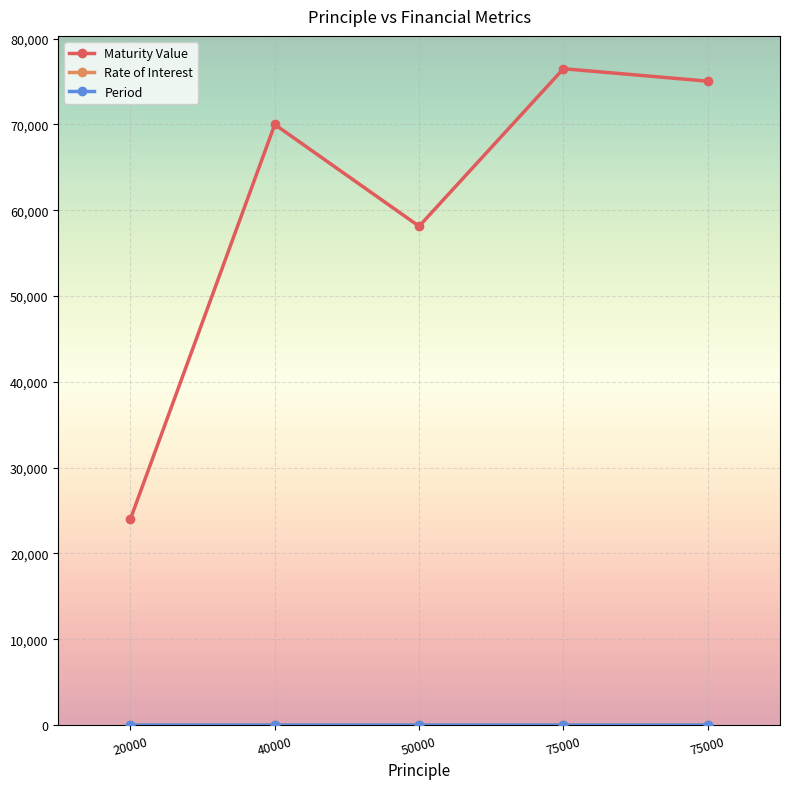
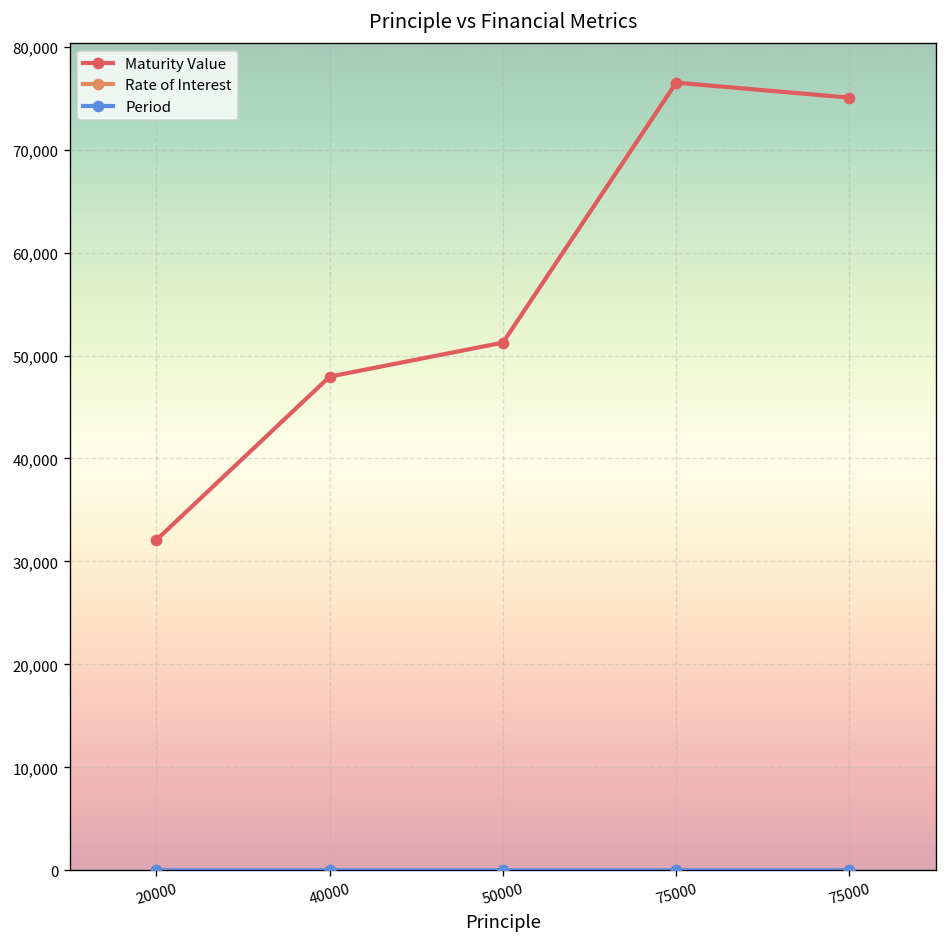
Maturity Value, 20000: 24,000 -> 32,000
Maturity Value, 40000: 70,000 -> 48,000
Maturity Value, 50000: 58,000 -> 51,000
